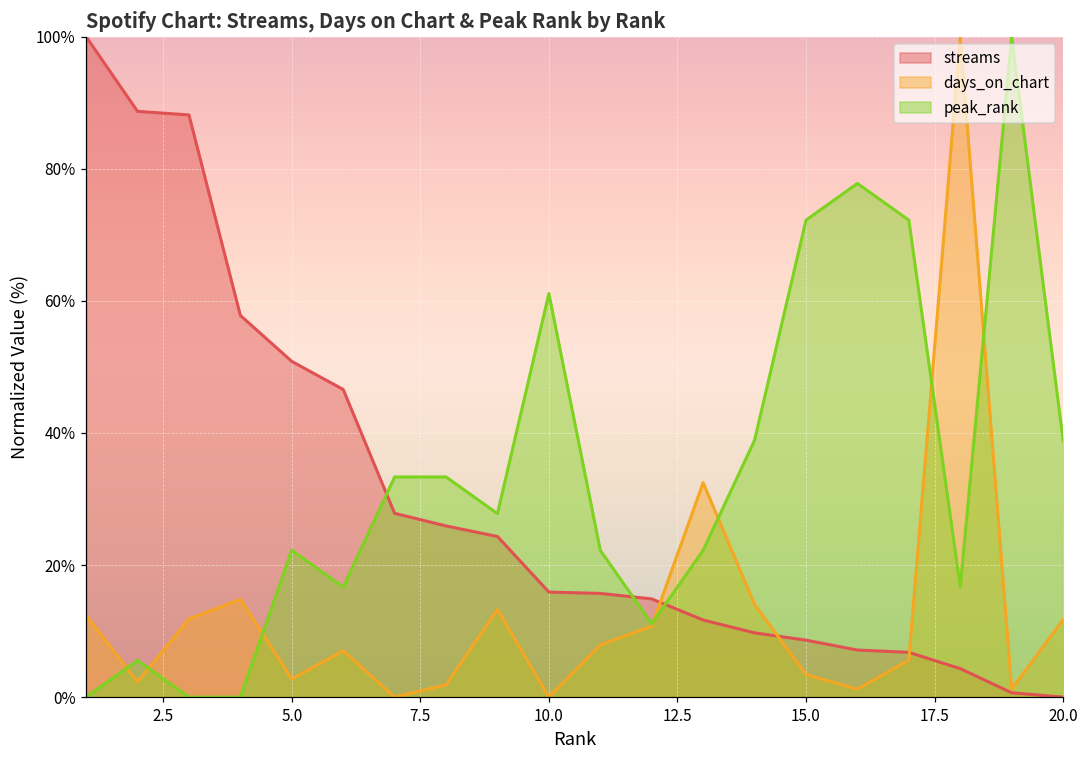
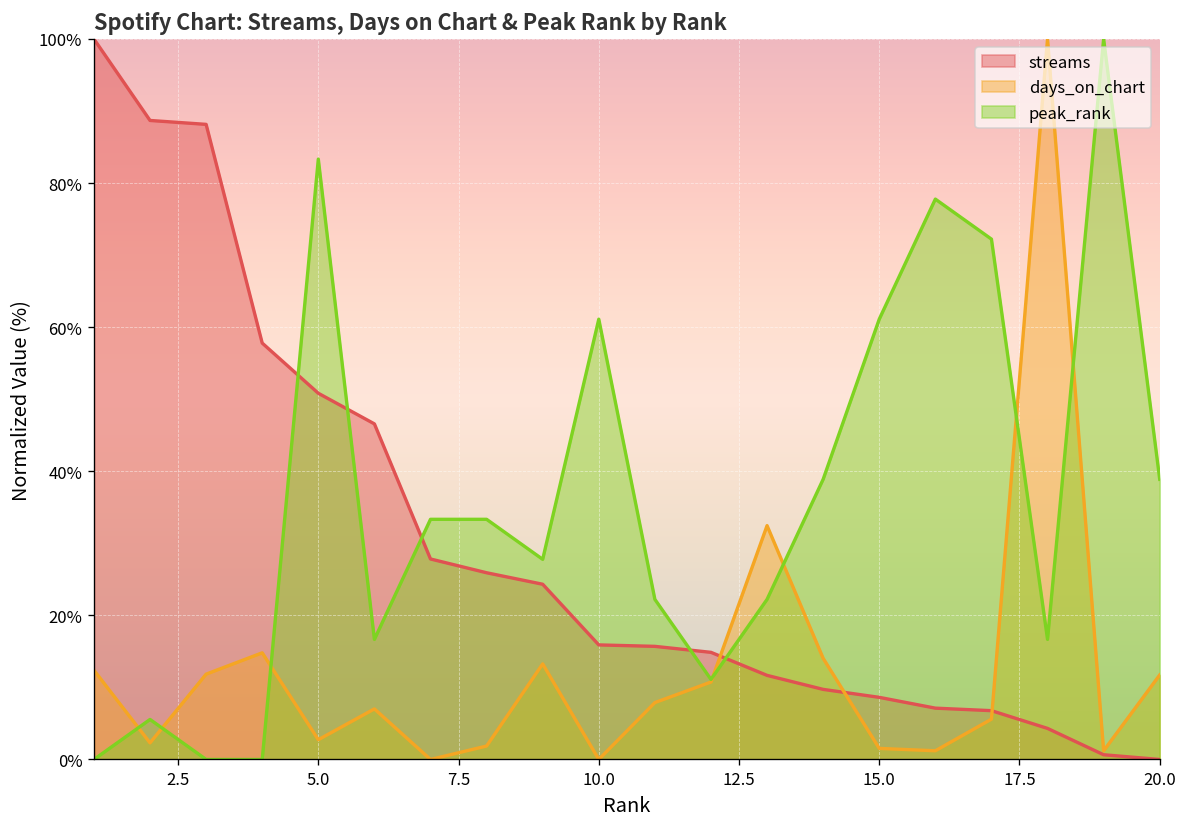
peak_rank, 5.0: 22% -> 83%
days_on_chart, 15.0: 3% -> 2%
peak_rank, 15.0: 72% -> 61%
